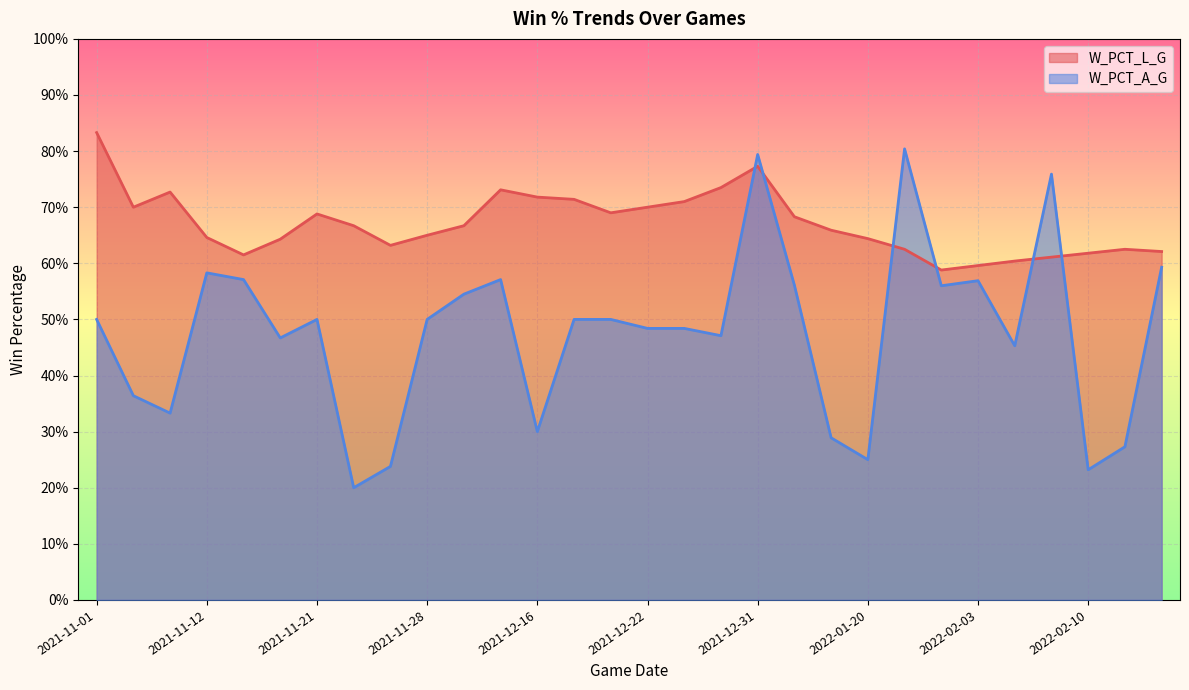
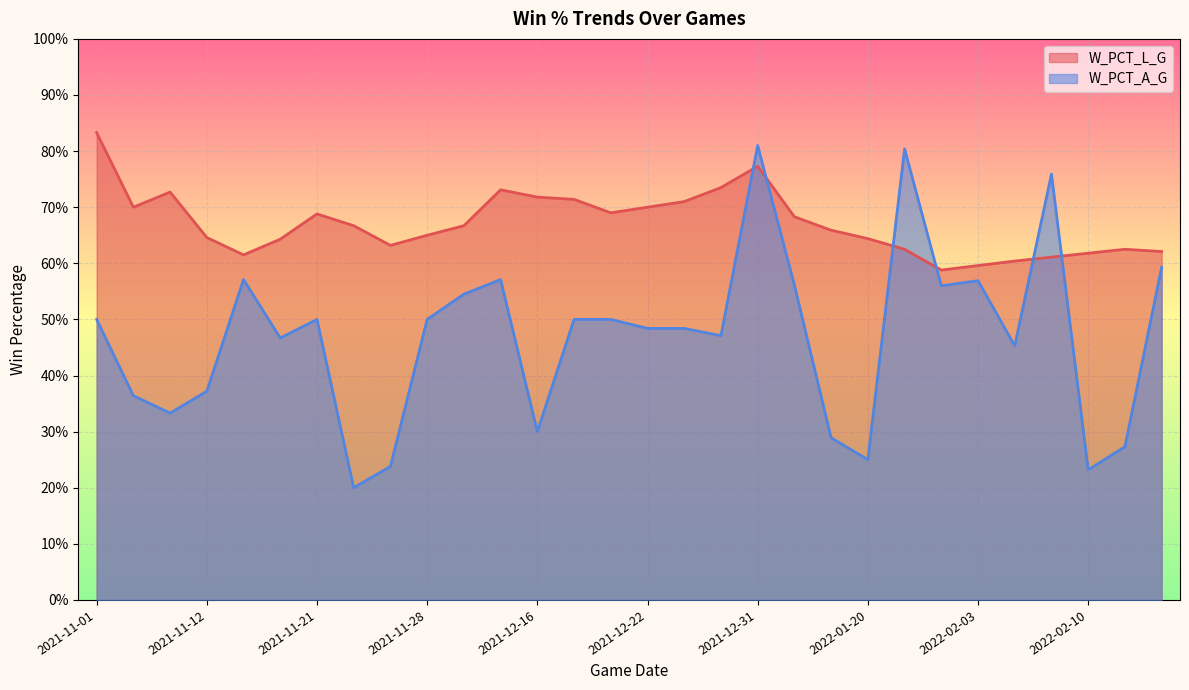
W_PCT_A_G, 2021-11-12: 58% -> 37%
W_PCT_A_G, 2021-12-31: 79% -> 81%
